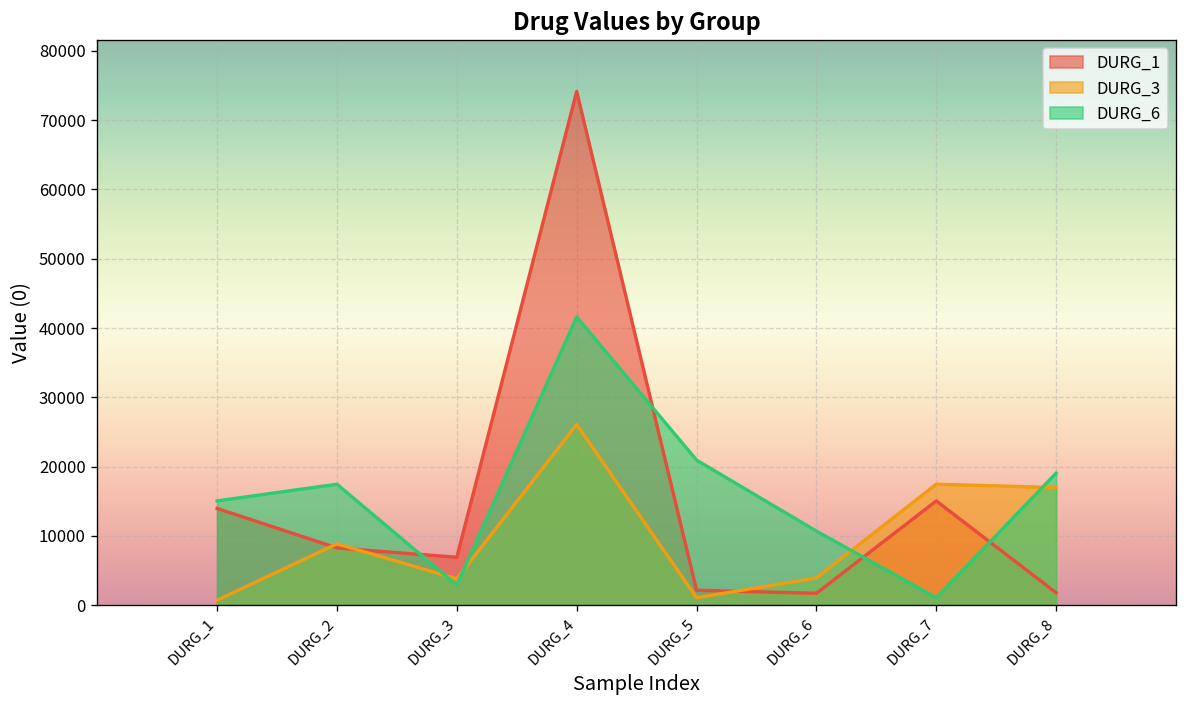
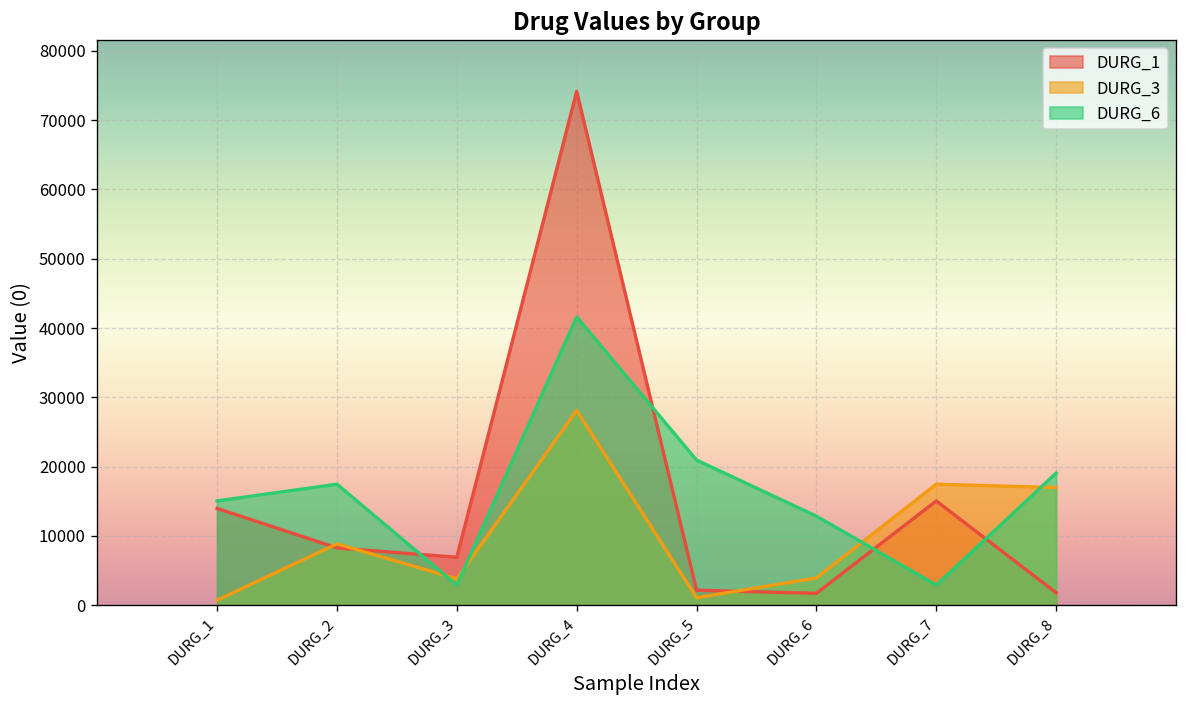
DURG_3, DURG_4: 26000 -> 28000
DURG_6, DURG_6: 11000 -> 13000
DURG_6, DURG_7: 1000 -> 3000
